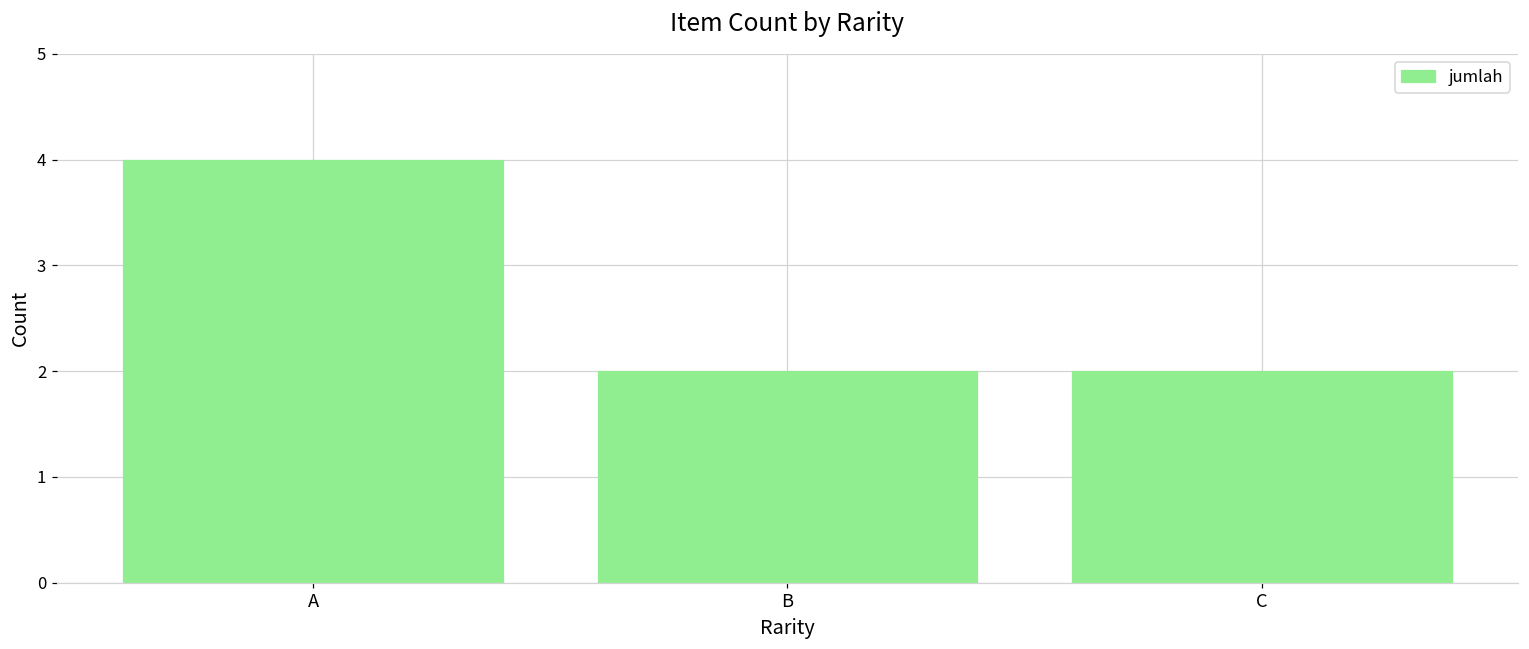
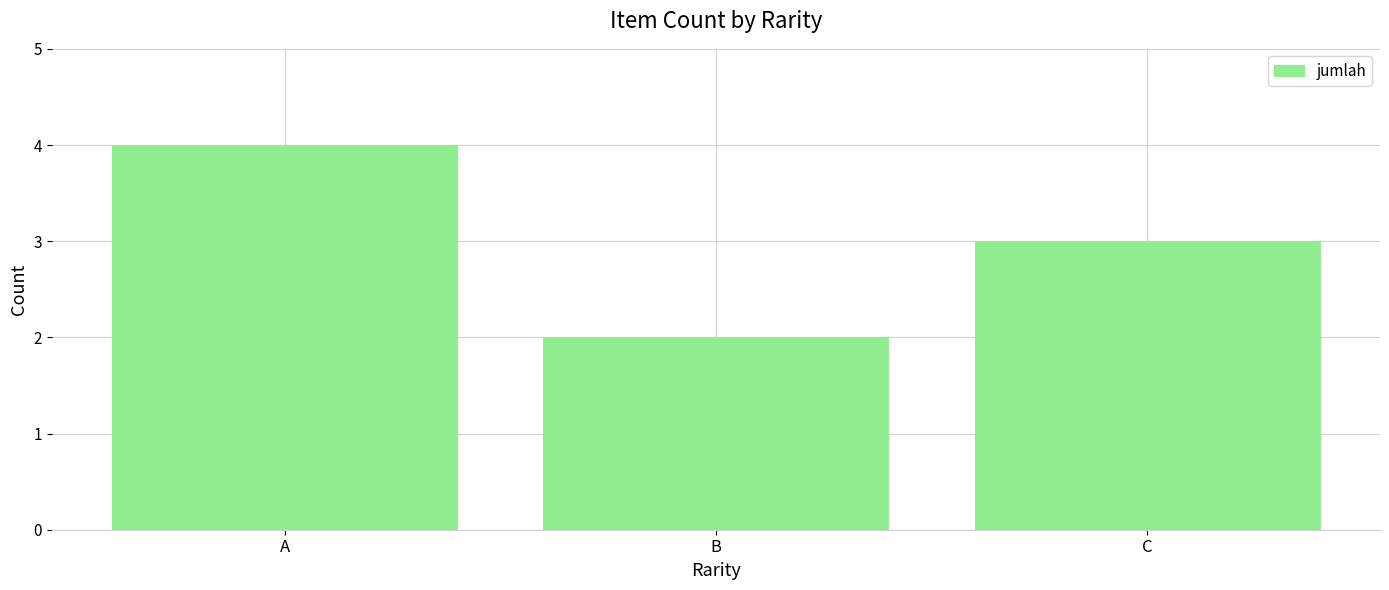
C: 2 -> 3
